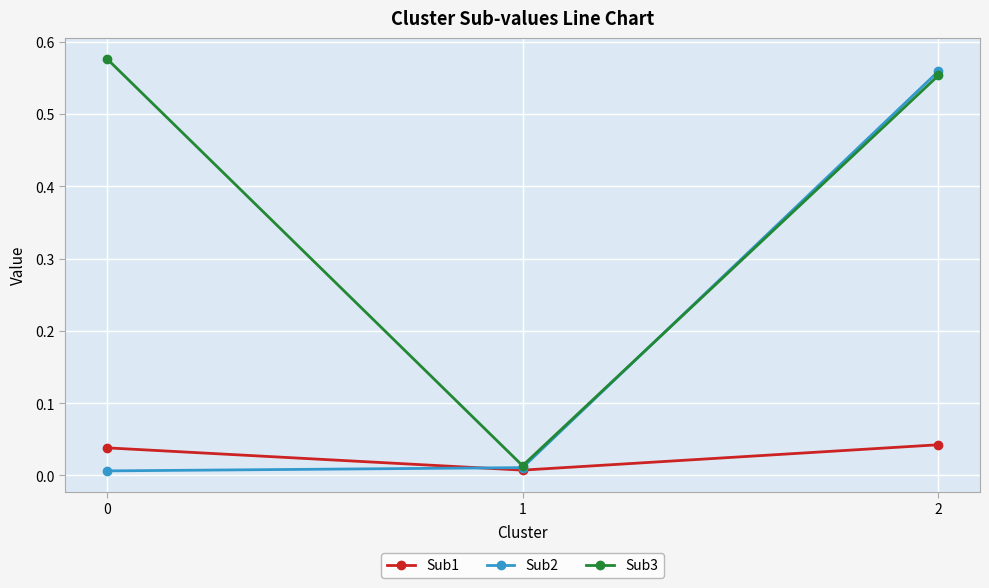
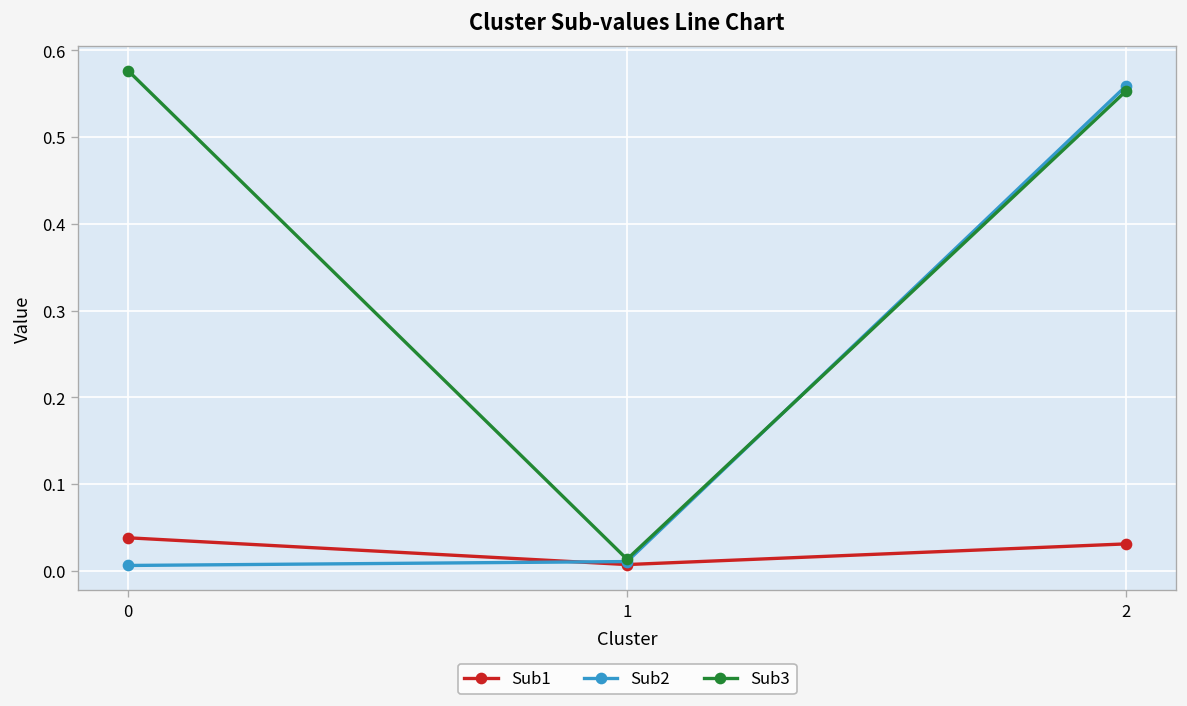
Sub1, 2: 0.04 -> 0.03
